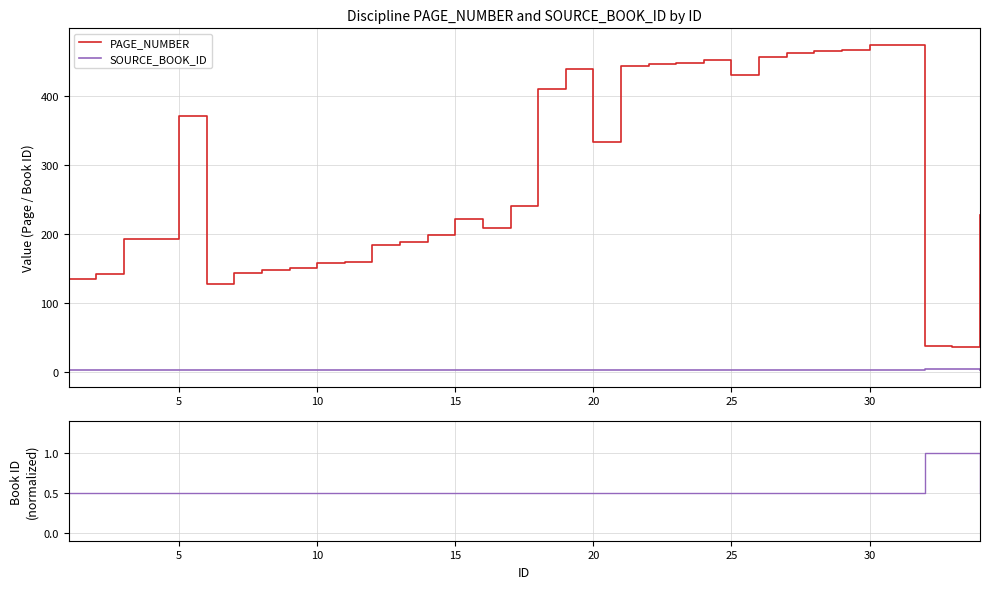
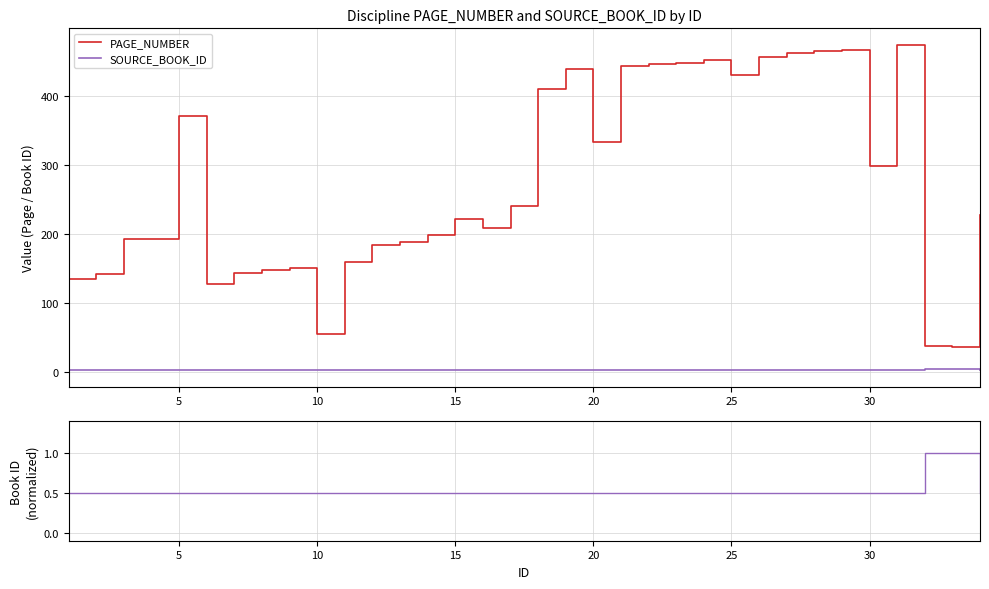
Discipline PAGE_NUMBER and SOURCE_BOOK_ID by ID, PAGE_NUMBER, 10: 160 -> 50
Discipline PAGE_NUMBER and SOURCE_BOOK_ID by ID, PAGE_NUMBER, 30: 470 -> 300
